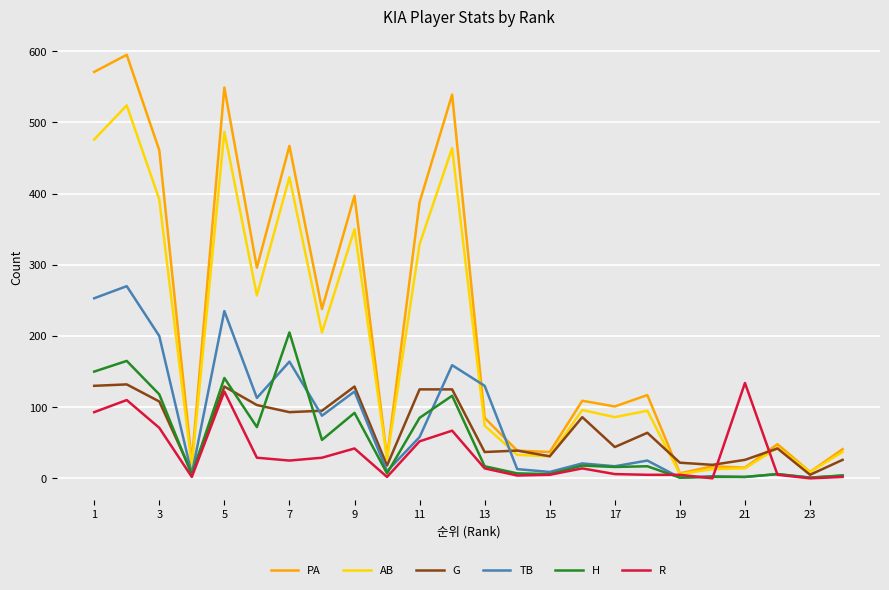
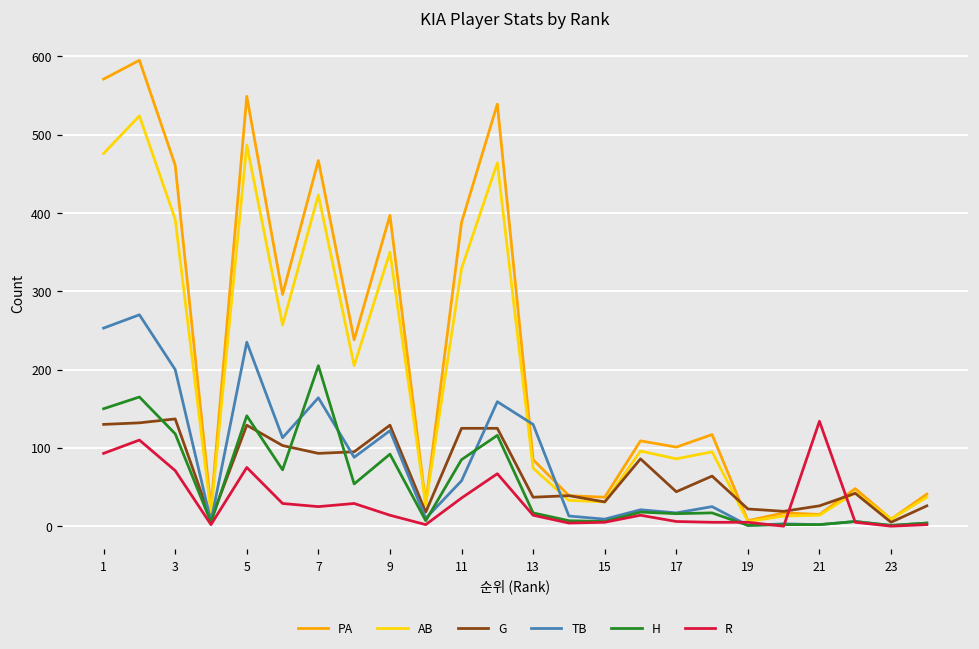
G, 3: 110 -> 140
R, 5: 120 -> 80
R, 9: 40 -> 10
R, 11: 50 -> 40
